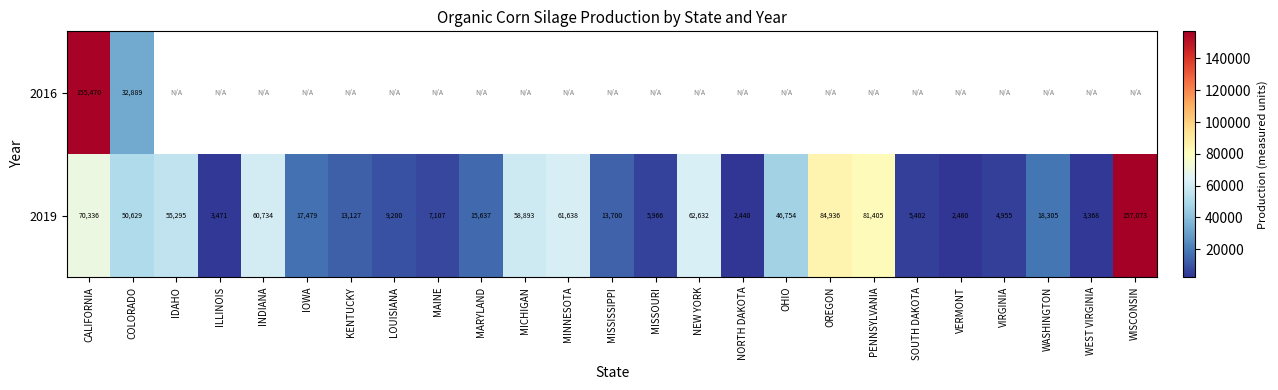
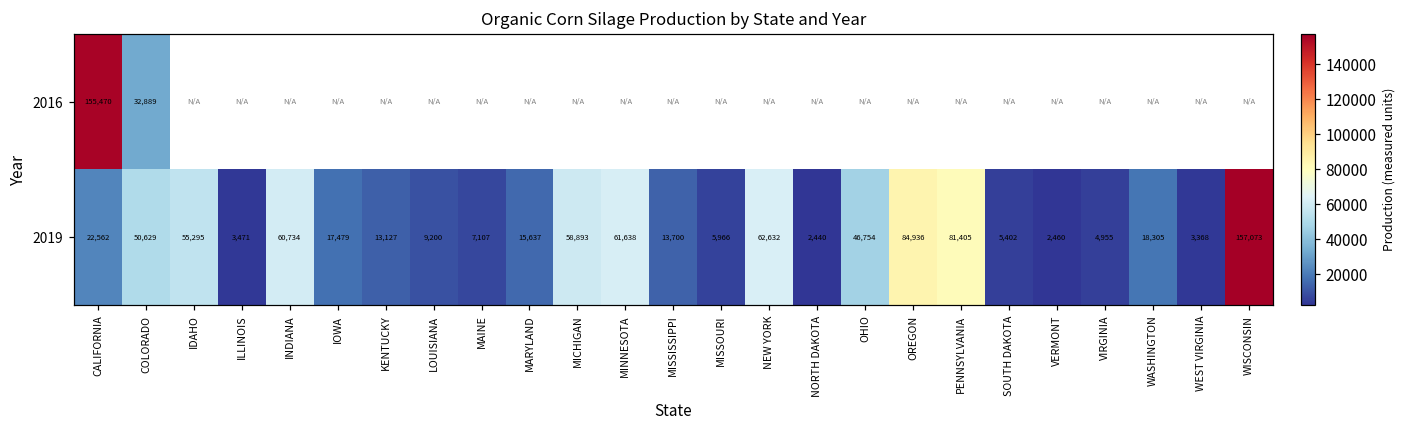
2019, CALIFORNIA: 70,336 -> 22,562
